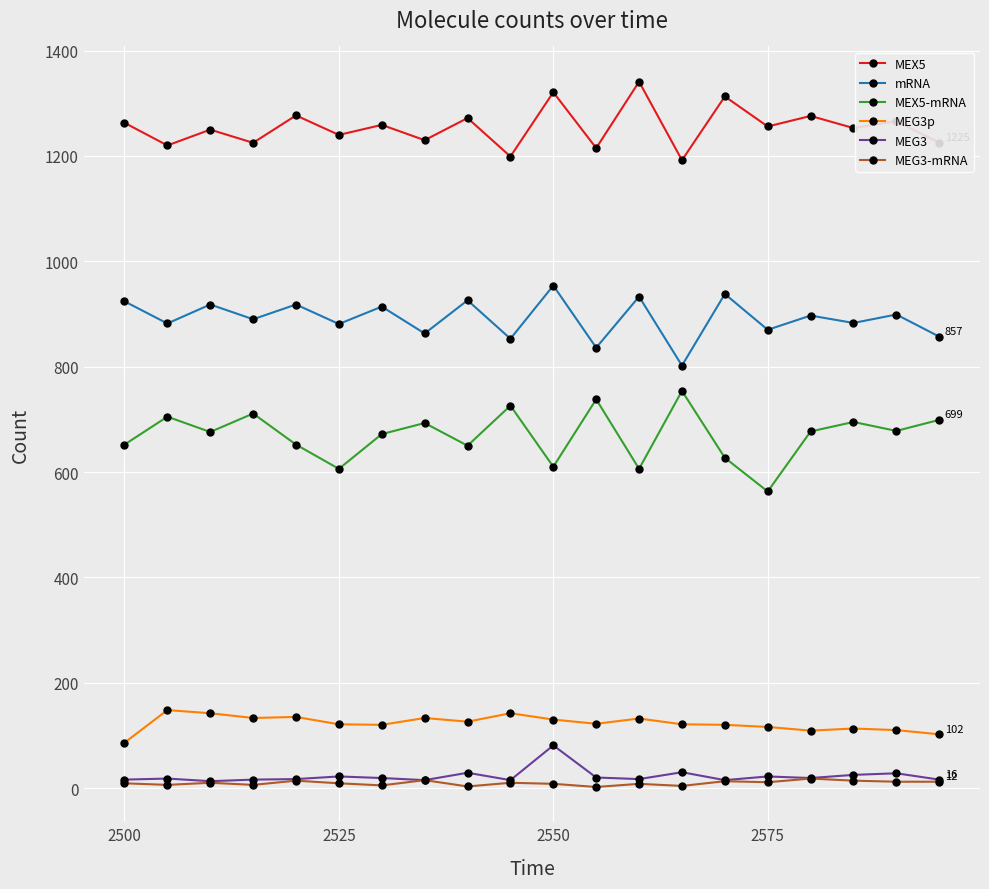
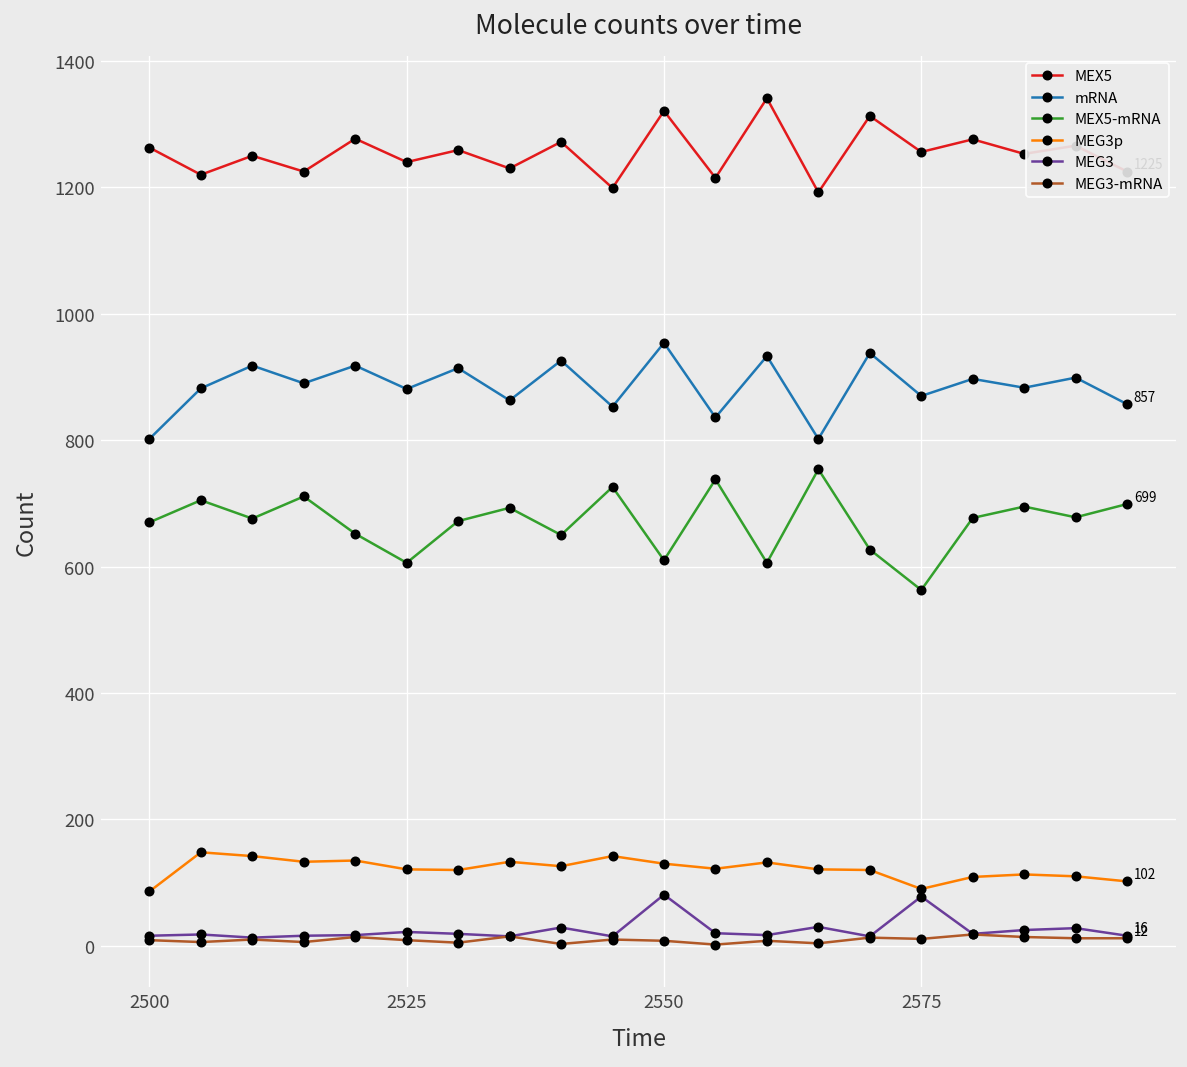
mRNA, 2500: 920 -> 800
MEX5-mRNA, 2500: 650 -> 670
MEG3p, 2575: 120 -> 90
MEG3, 2575: 20 -> 80
